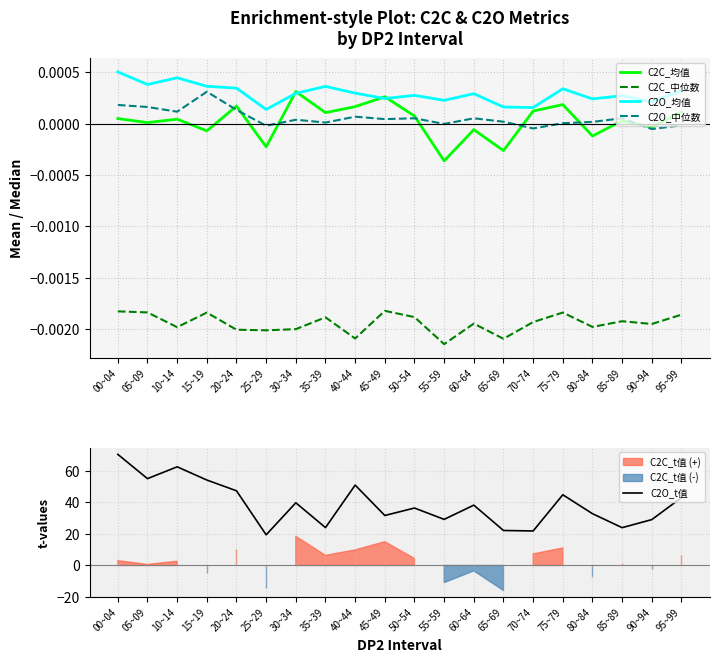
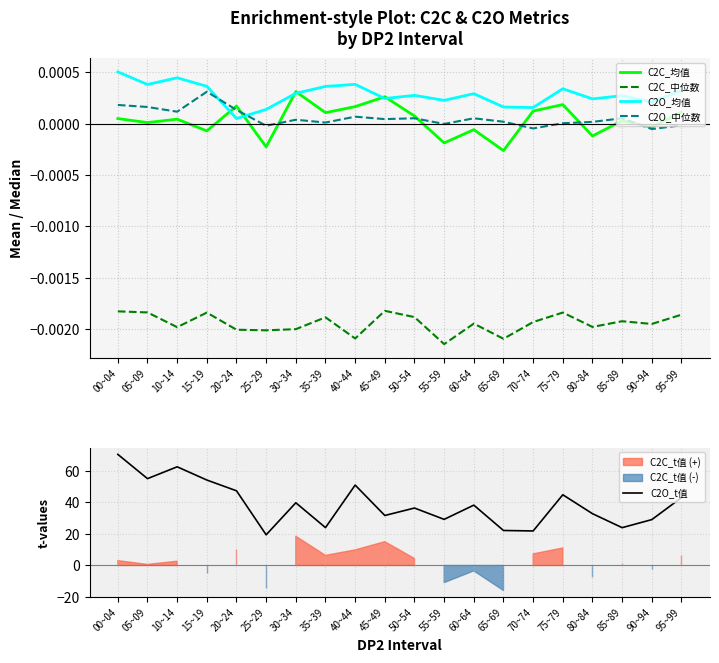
Enrichment-style Plot: C2C & C2O Metrics by DP2 Interval, C2O_均值, 20~24: 0.00035 -> 0.00005
Enrichment-style Plot: C2C & C2O Metrics by DP2 Interval, C2O_均值, 40~44: 0.00030 -> 0.00038
Enrichment-style Plot: C2C & C2O Metrics by DP2 Interval, C2C_均值, 55~59: -0.00036 -> -0.00019
